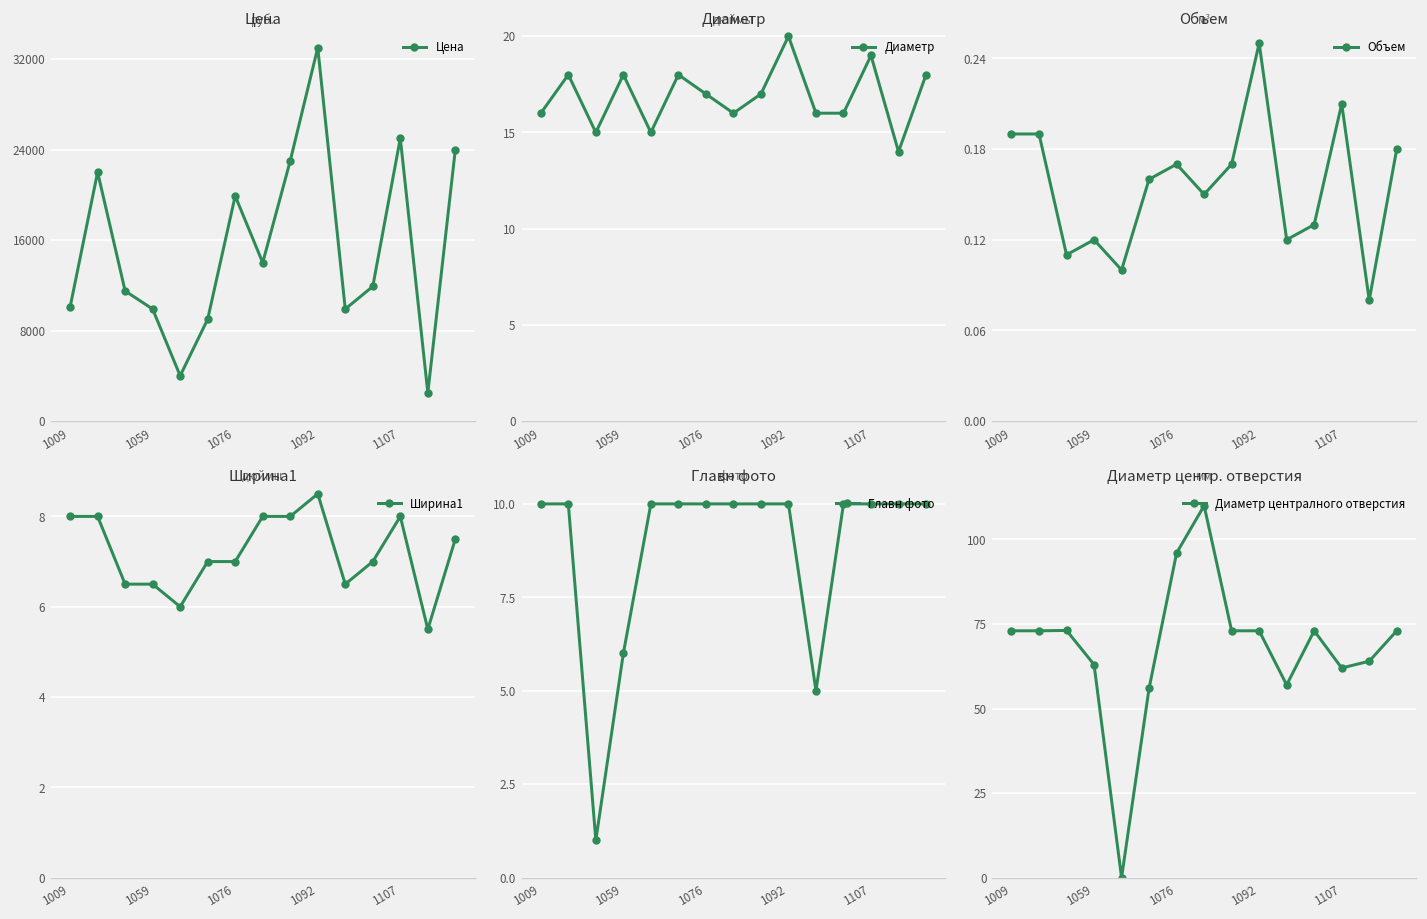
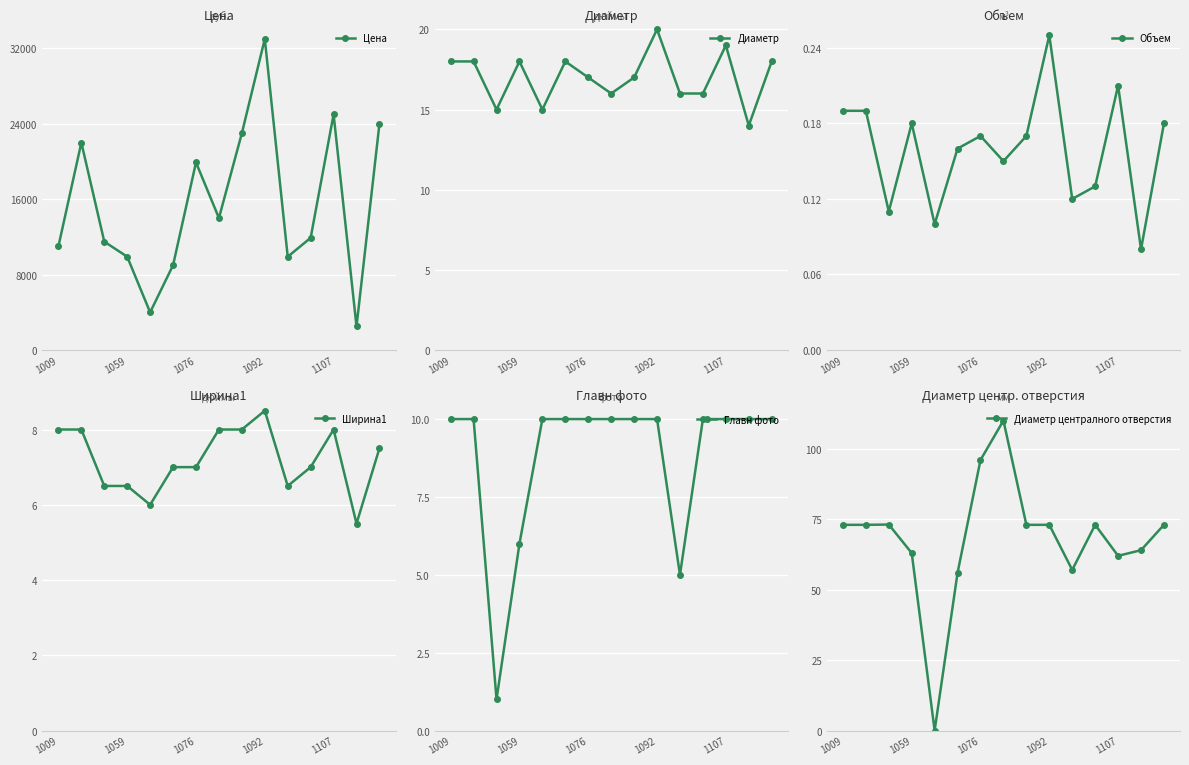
Цена, 1009: 10000 -> 11000
Диаметр, 1009: 16 -> 18
Объем, 1059: 0.12 -> 0.18
